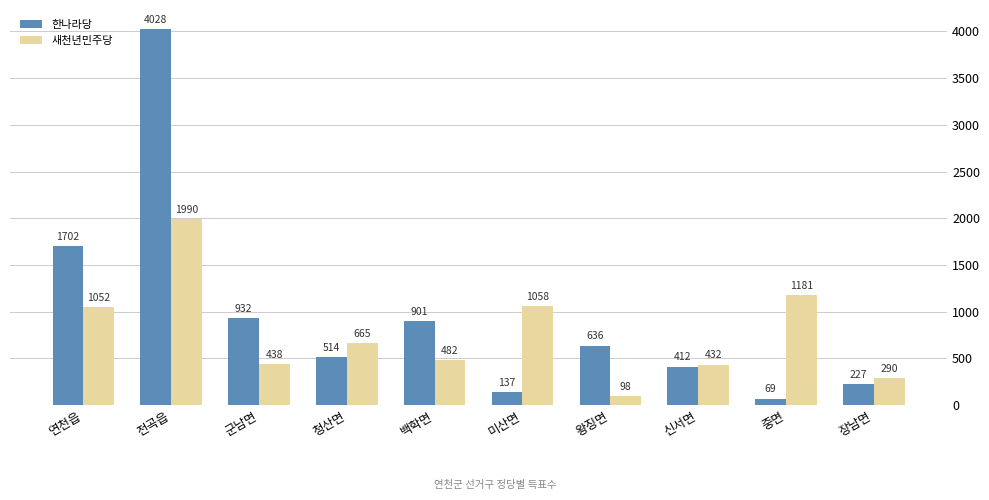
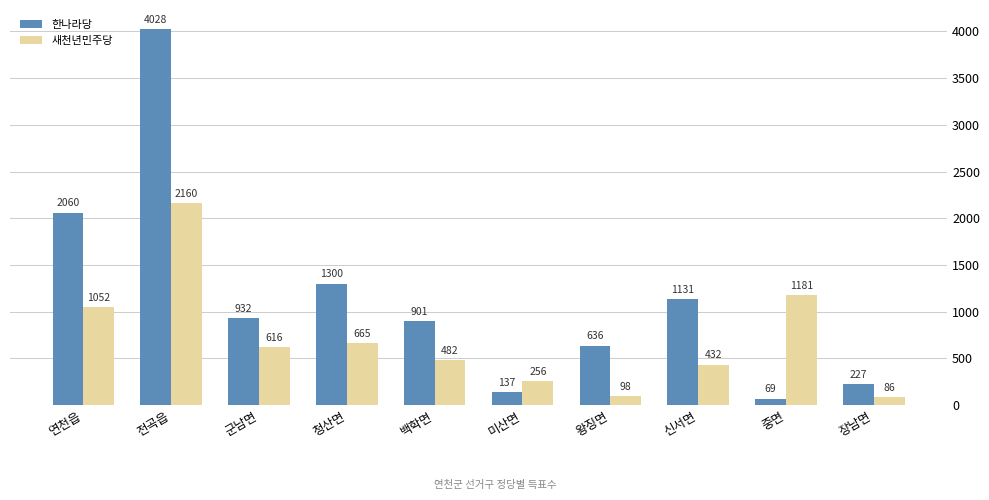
한나라당, 연천읍: 1702 -> 2060
새천년민주당, 전곡읍: 1990 -> 2160
새천년민주당, 군남면: 438 -> 616
한나라당, 청산면: 514 -> 1300
새천년민주당, 미산면: 1058 -> 256
한나라당, 신서면: 412 -> 1131
새천년민주당, 장남면: 290 -> 86
